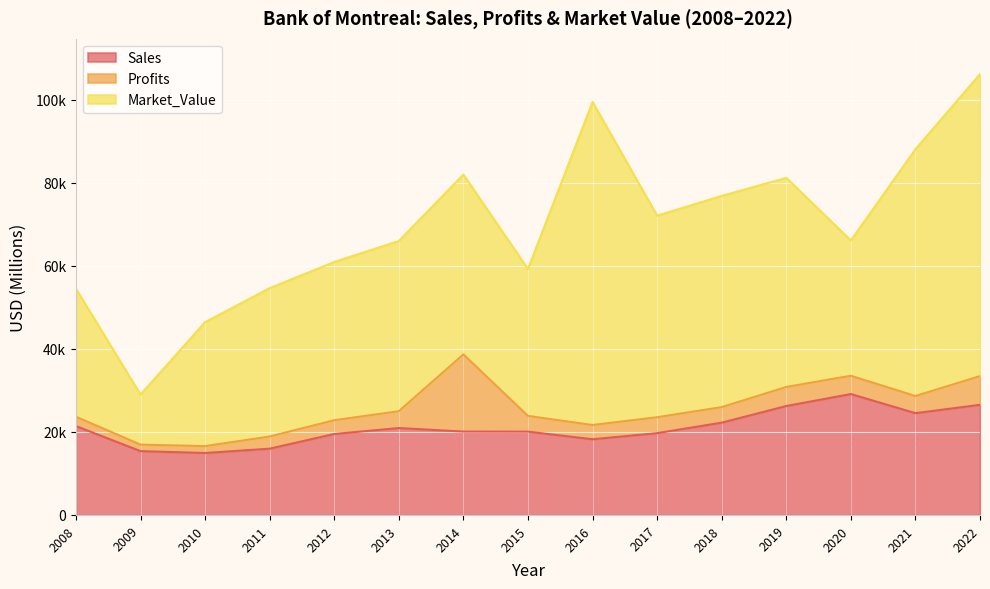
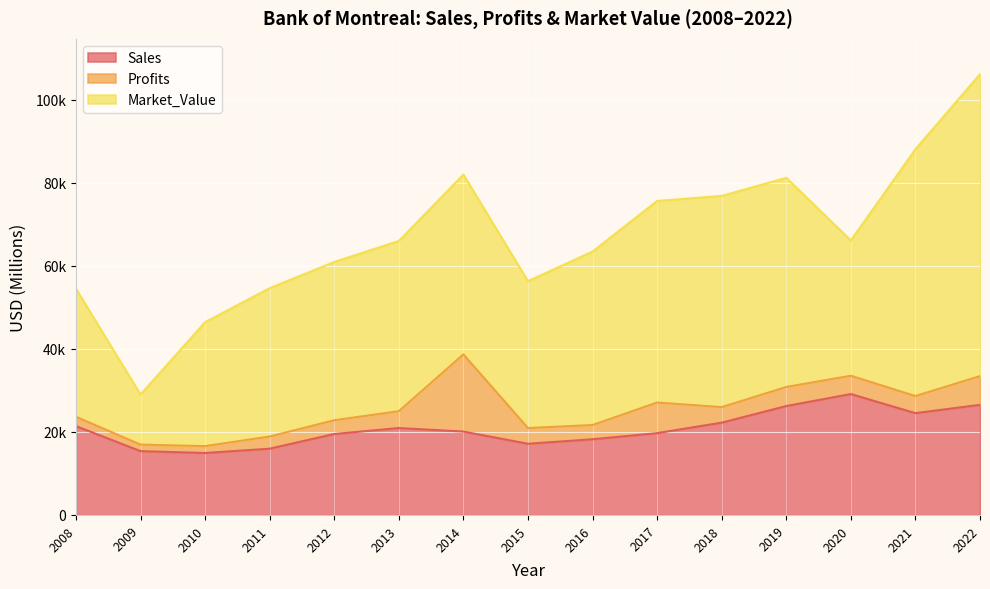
Sales, 2015: 20000 -> 17000
Market_Value, 2016: 78000 -> 42000
Profits, 2017: 4000 -> 7000
